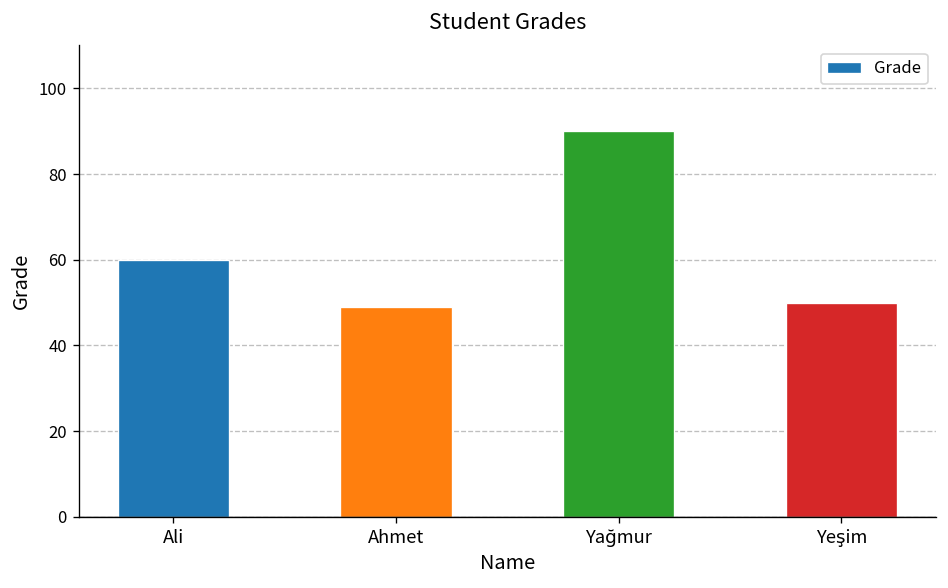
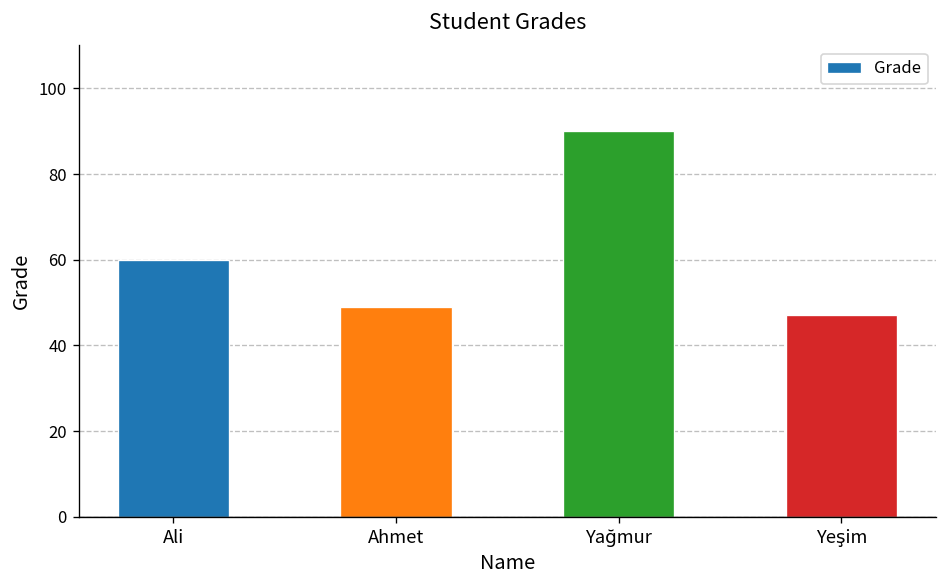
Yeşim: 50 -> 47
